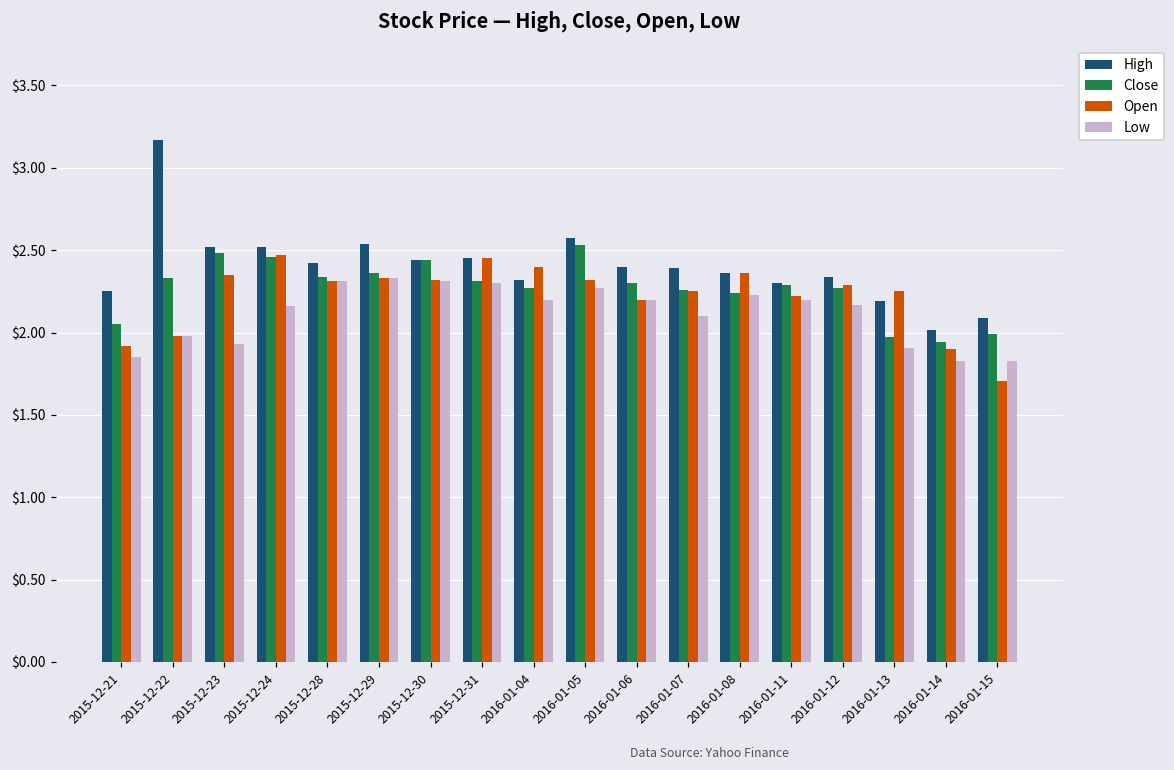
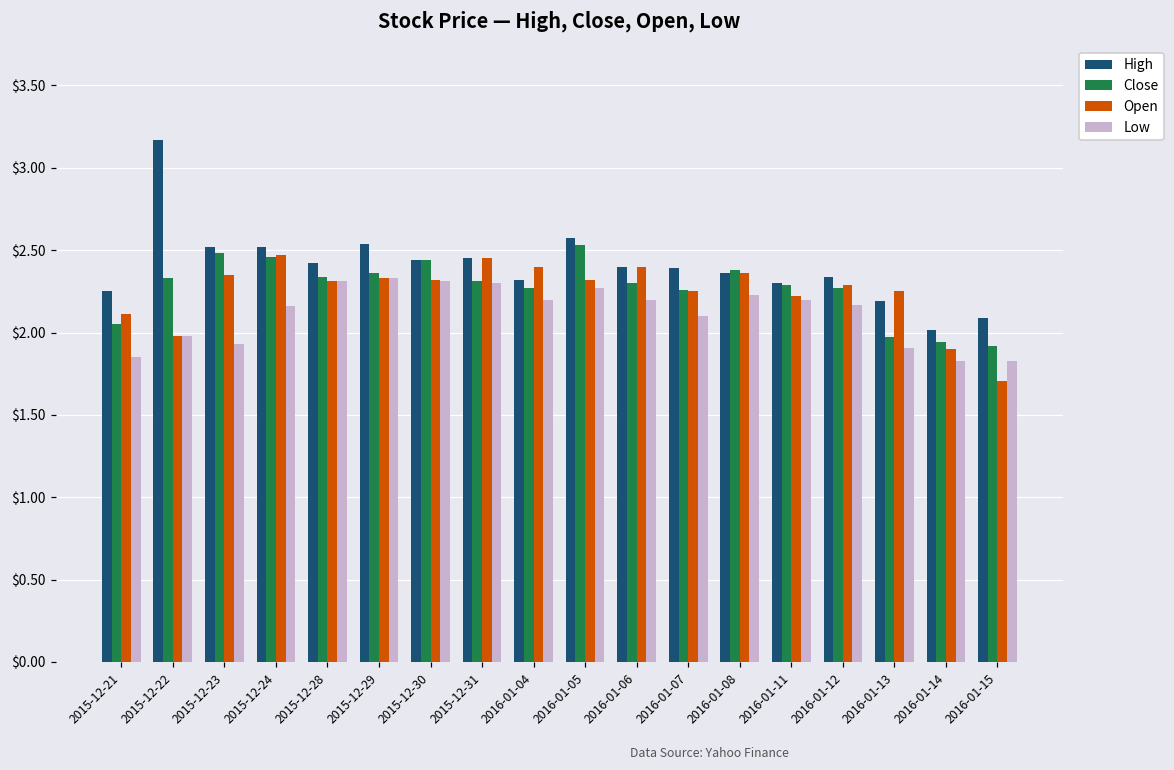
Open, 2015-12-21: $1.92 -> $2.11
Open, 2016-01-06: $2.2 -> $2.4
Close, 2016-01-08: $2.24 -> $2.38
Close, 2016-01-15: $1.99 -> $1.92
